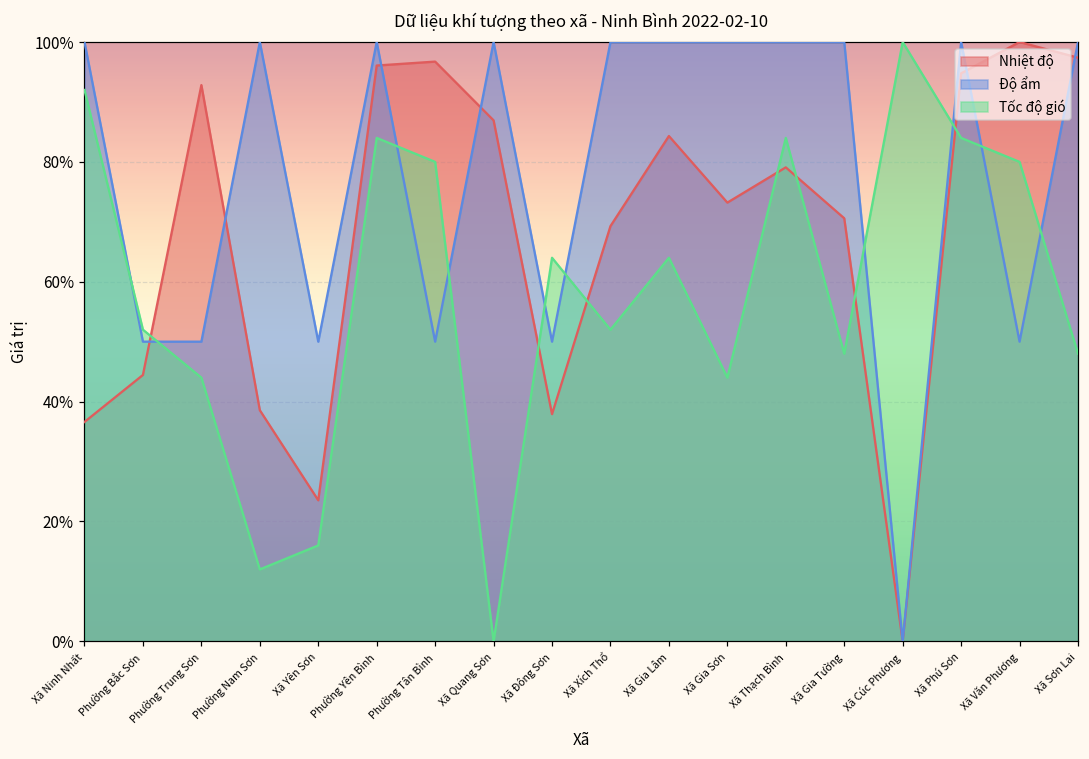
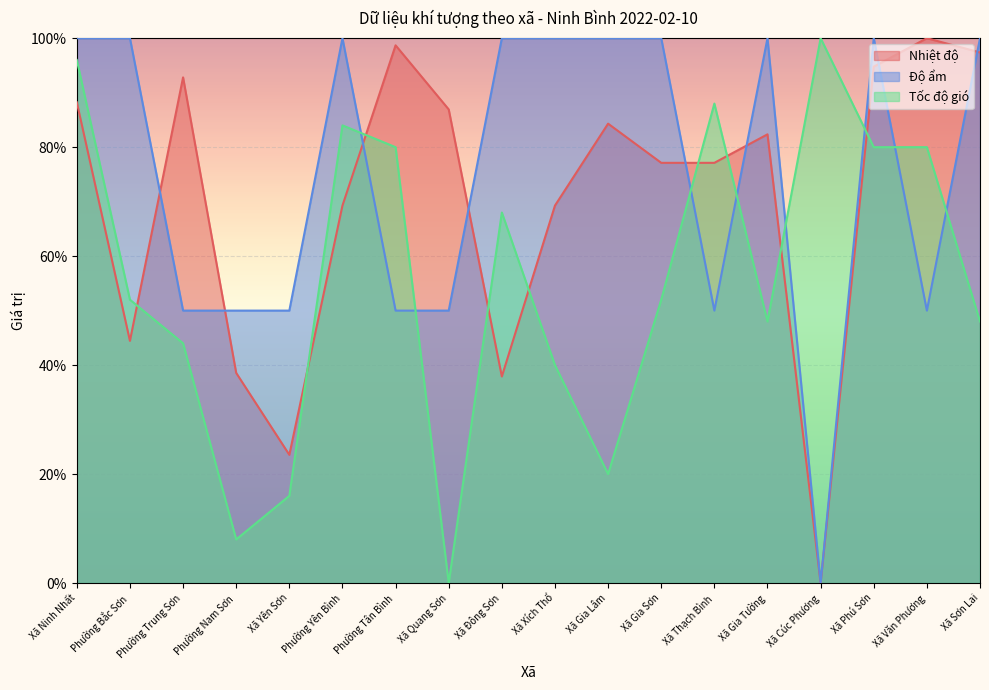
Nhiệt độ, Xã Ninh Nhất: 37% -> 88%
Tốc độ gió, Xã Ninh Nhất: 92% -> 96%
Độ ẩm, Phường Bắc Sơn: 50% -> 100%
Độ ẩm, Phường Nam Sơn: 100% -> 50%
Tốc độ gió, Phường Nam Sơn: 12% -> 8%
Nhiệt độ, Phường Yên Bình: 96% -> 69%
Nhiệt độ, Phường Tân Bình: 97% -> 99%
Độ ẩm, Xã Quang Sơn: 100% -> 50%
Độ ẩm, Xã Đông Sơn: 50% -> 100%
Tốc độ gió, Xã Đông Sơn: 64% -> 68%
Tốc độ gió, Xã Xích Thổ: 52% -> 40%
Tốc độ gió, Xã Gia Lâm: 64% -> 20%
Nhiệt độ, Xã Gia Sơn: 73% -> 77%
Tốc độ gió, Xã Gia Sơn: 44% -> 52%
Nhiệt độ, Xã Thạch Bình: 79% -> 77%
Độ ẩm, Xã Thạch Bình: 100% -> 50%
Tốc độ gió, Xã Thạch Bình: 84% -> 88%
Nhiệt độ, Xã Gia Tường: 71% -> 82%
Tốc độ gió, Xã Phú Sơn: 84% -> 80%
